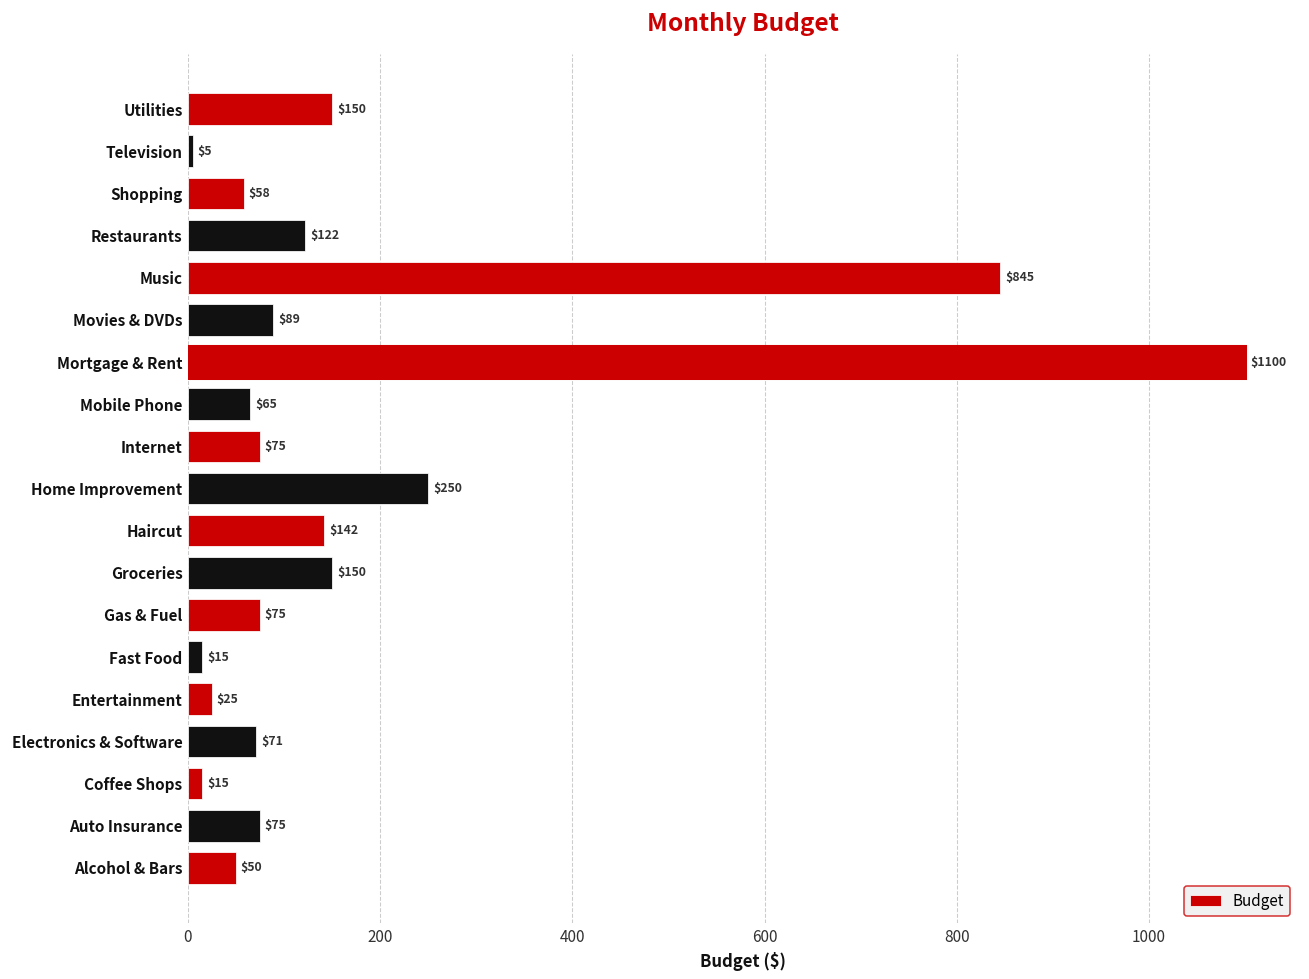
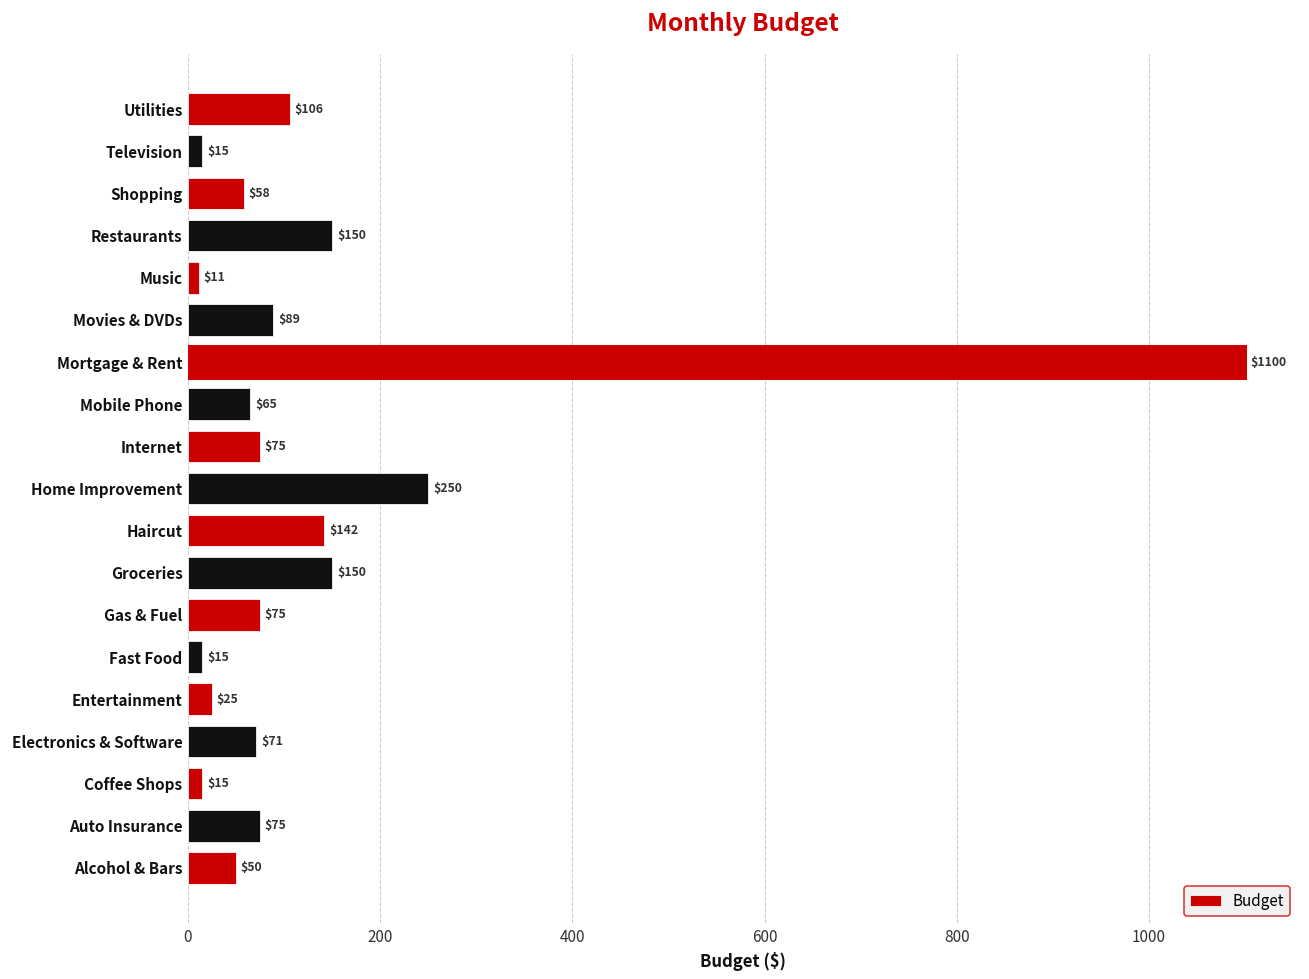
Utilities: $150 -> $106
Television: $5 -> $15
Restaurants: $122 -> $150
Music: $845 -> $11
